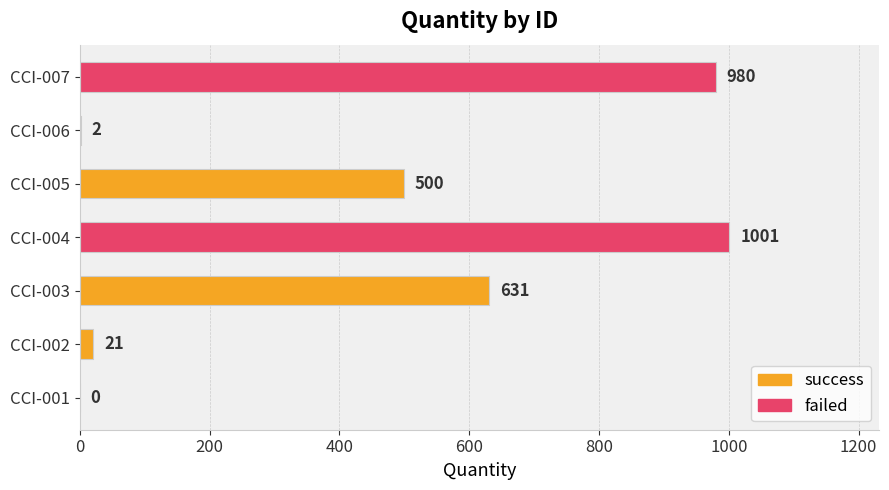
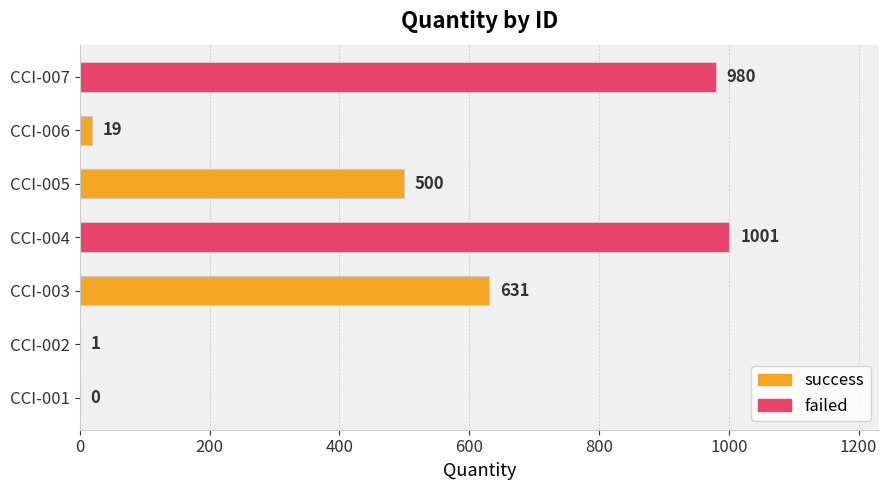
CCI-006: 2 -> 19
CCI-002: 21 -> 1
